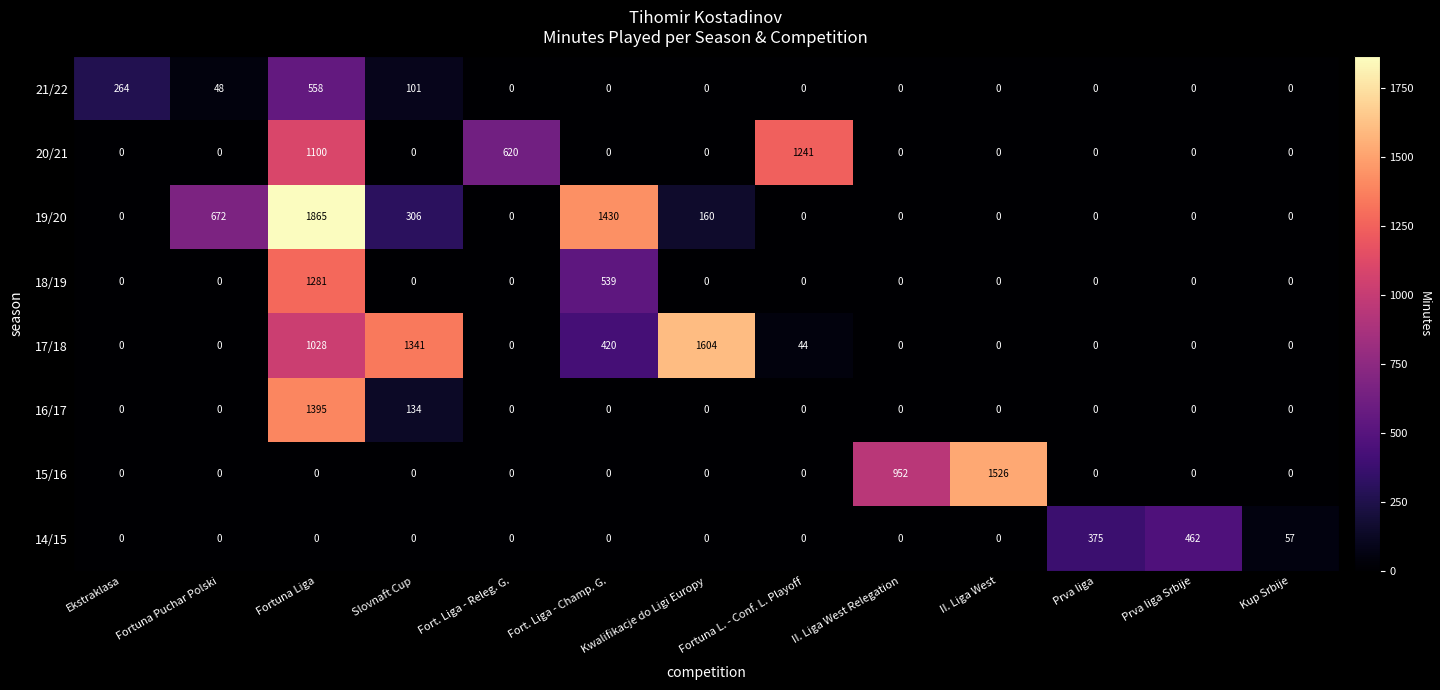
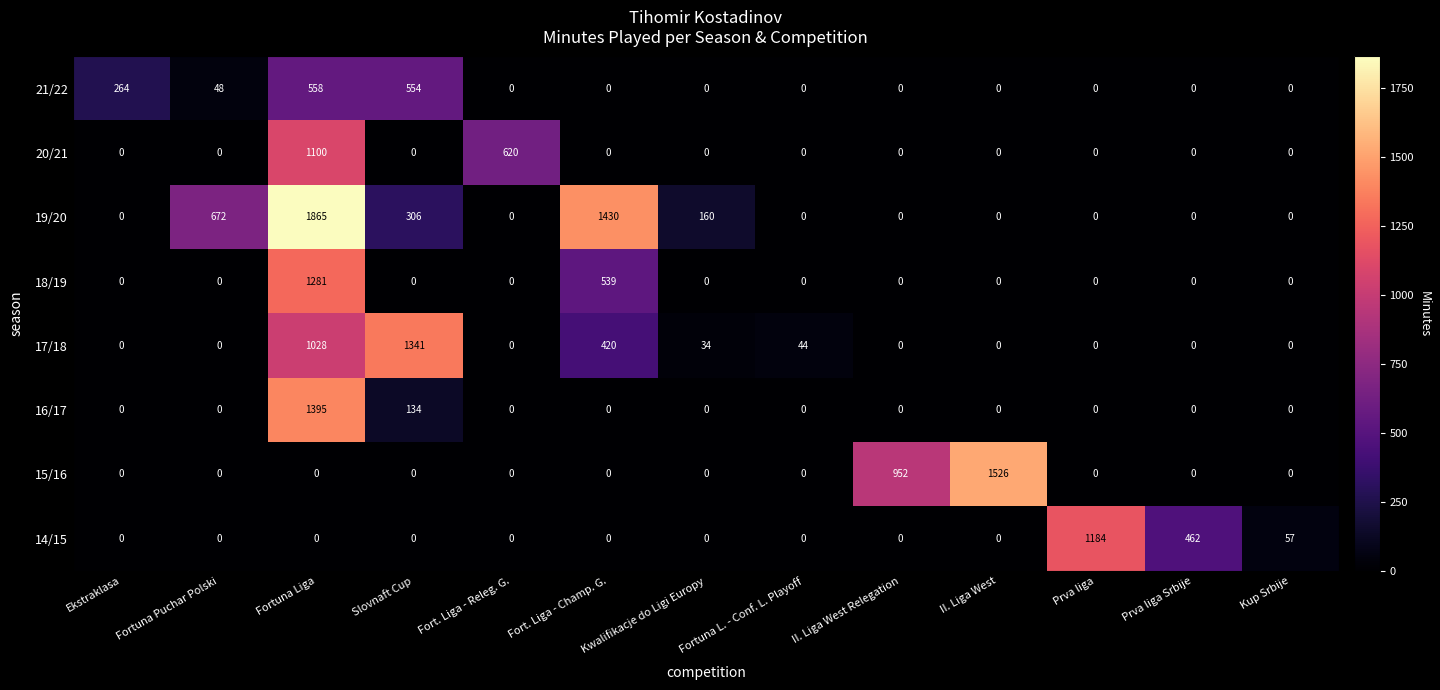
21/22, Slovnaft Cup: 101 -> 554
20/21, Fortuna L. - Conf. L. Playoff: 1241 -> 0
17/18, Kwalifikacje do Ligi Europy: 1604 -> 34
14/15, Prva liga: 375 -> 1184
